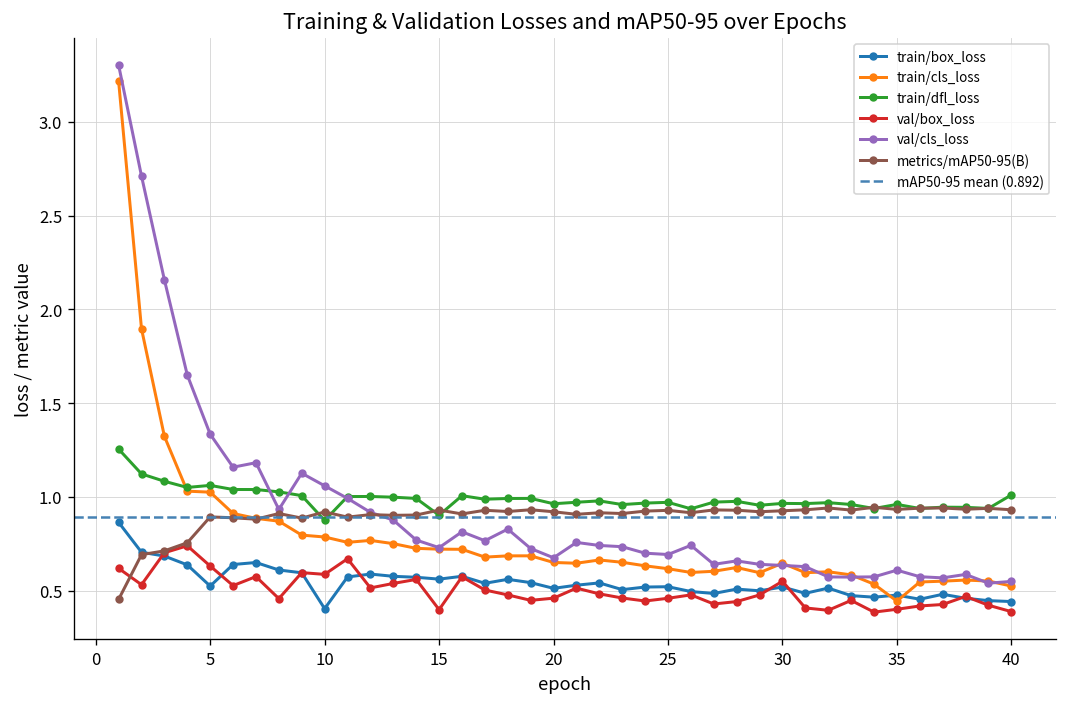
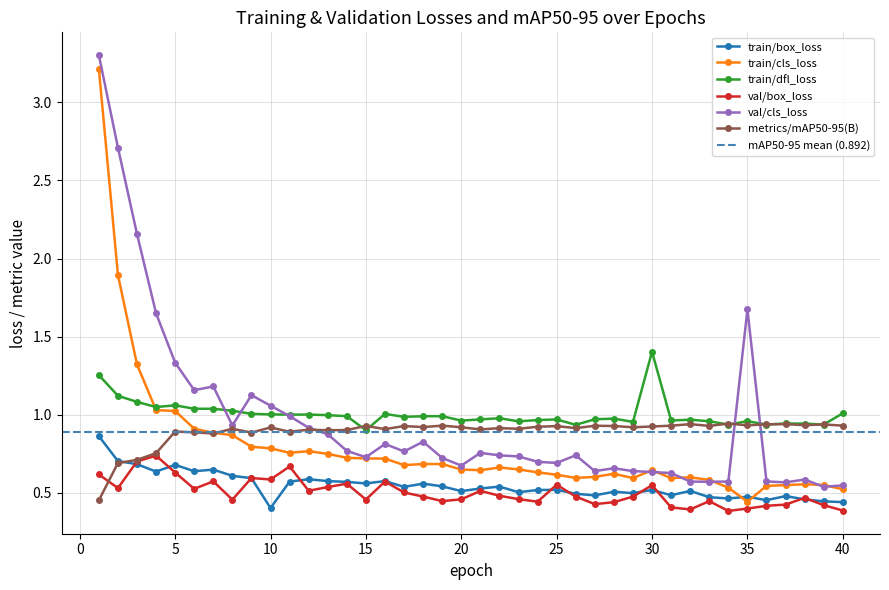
train/box_loss, 5: 0.52 -> 0.68
train/dfl_loss, 10: 0.87 -> 1.00
val/box_loss, 15: 0.40 -> 0.46
val/box_loss, 25: 0.46 -> 0.55
train/dfl_loss, 30: 0.96 -> 1.40
val/cls_loss, 35: 0.61 -> 1.67
